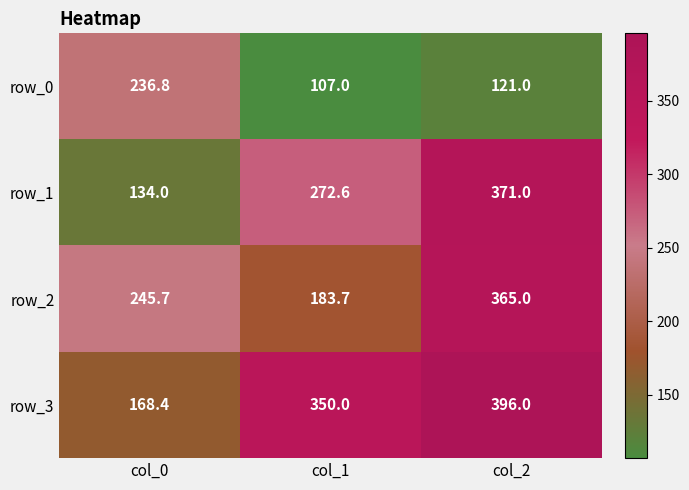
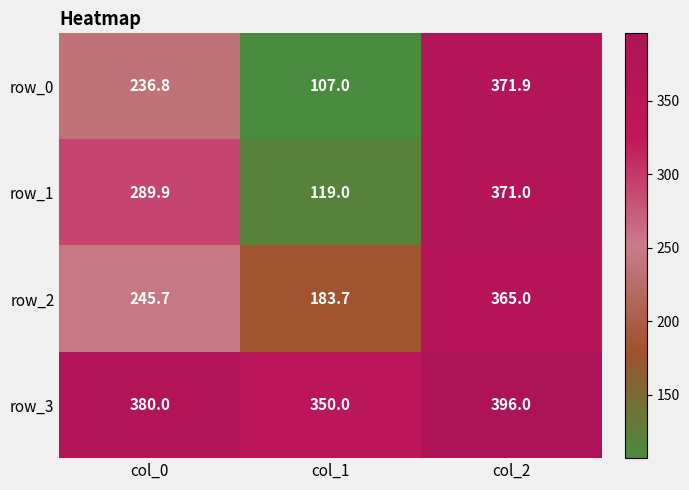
row_0, col_2: 121.0 -> 371.9
row_1, col_0: 134.0 -> 289.9
row_1, col_1: 272.6 -> 119.0
row_3, col_0: 168.4 -> 380.0
